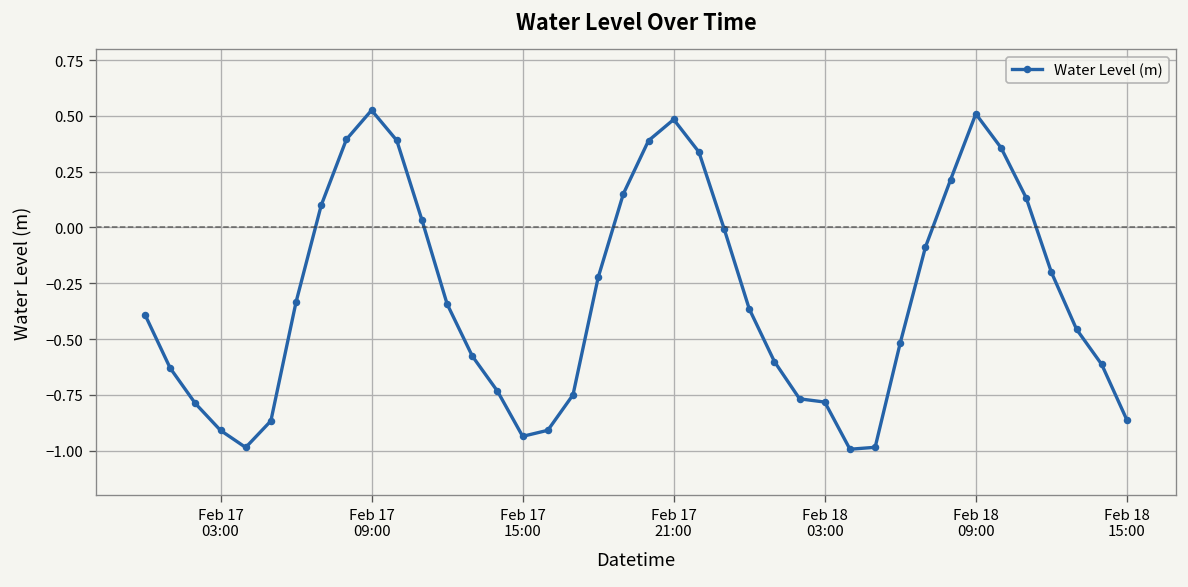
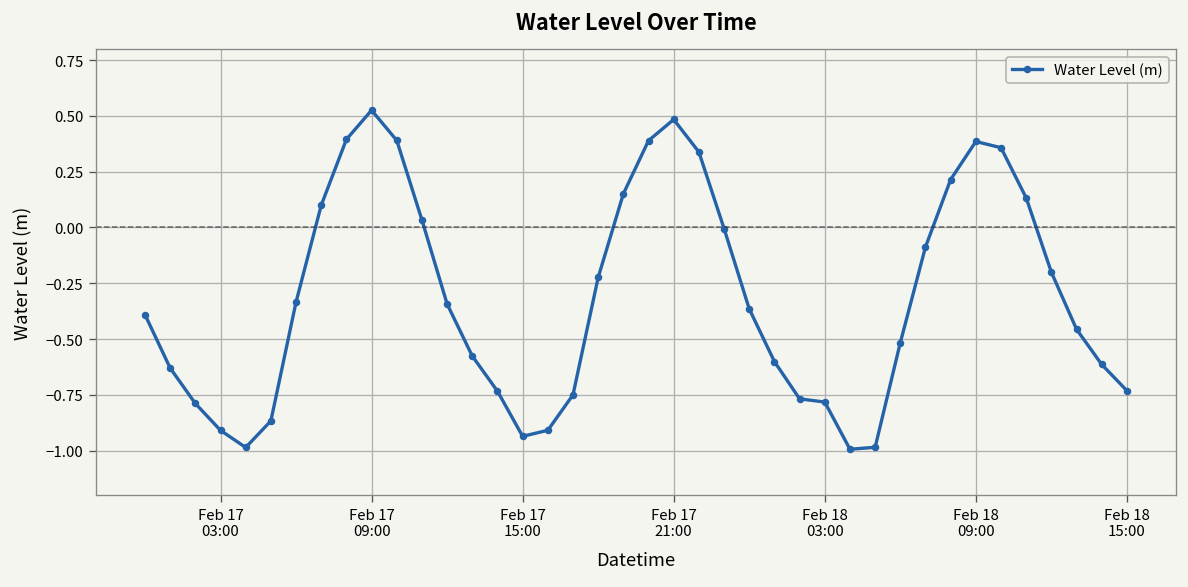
Feb 18 09:00: 0.51 -> 0.39
Feb 18 15:00: -0.86 -> -0.73
